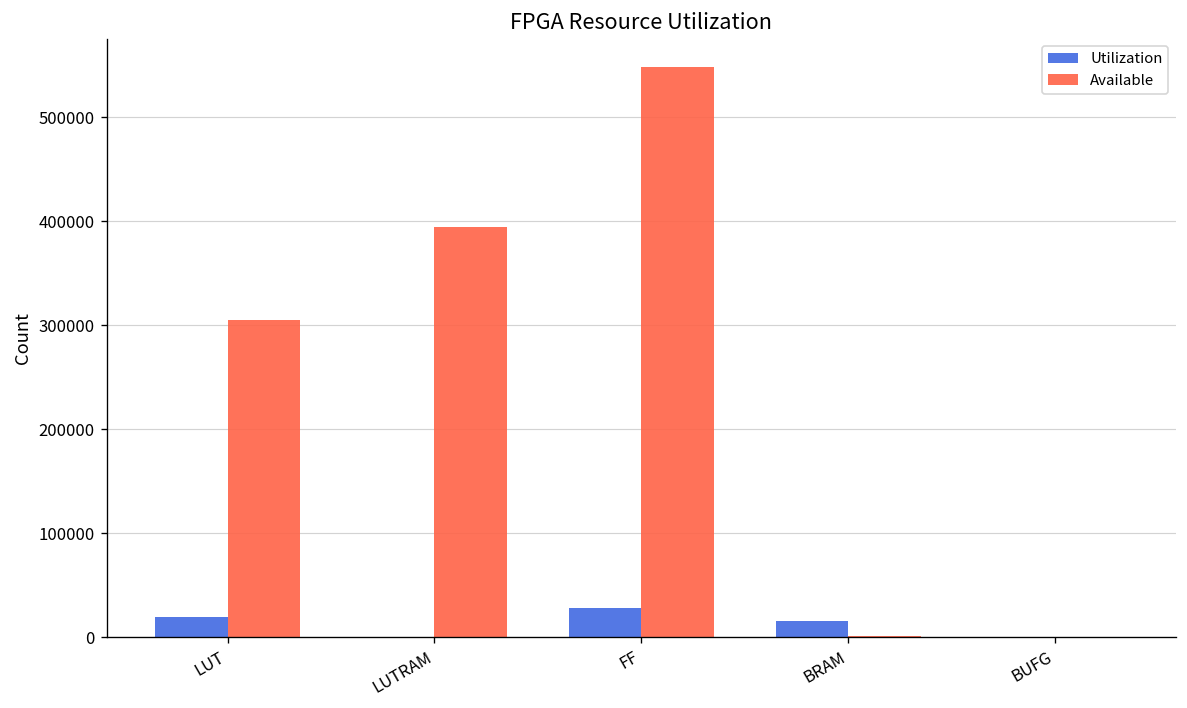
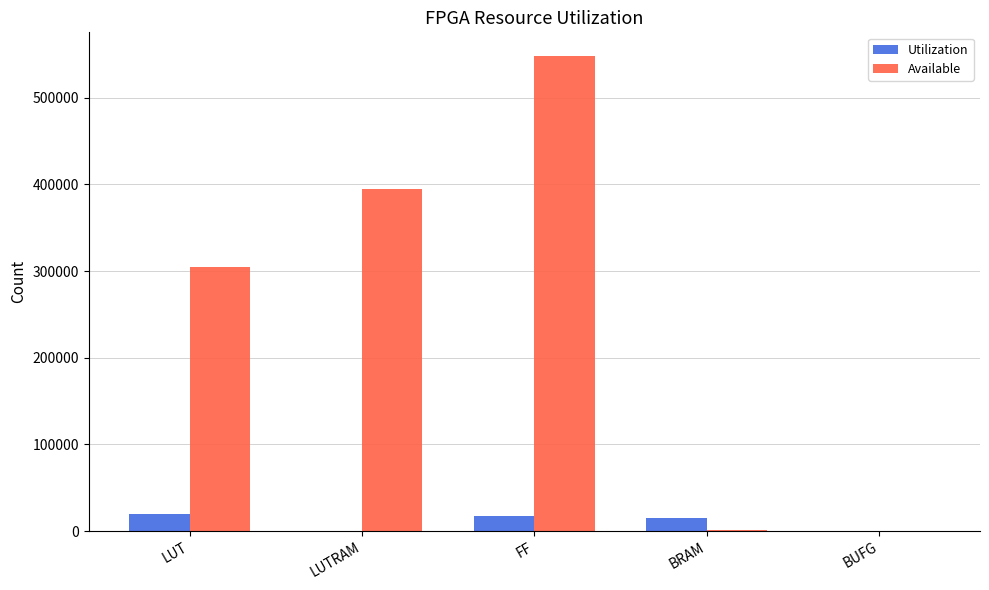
Utilization, FF: 30000 -> 20000
